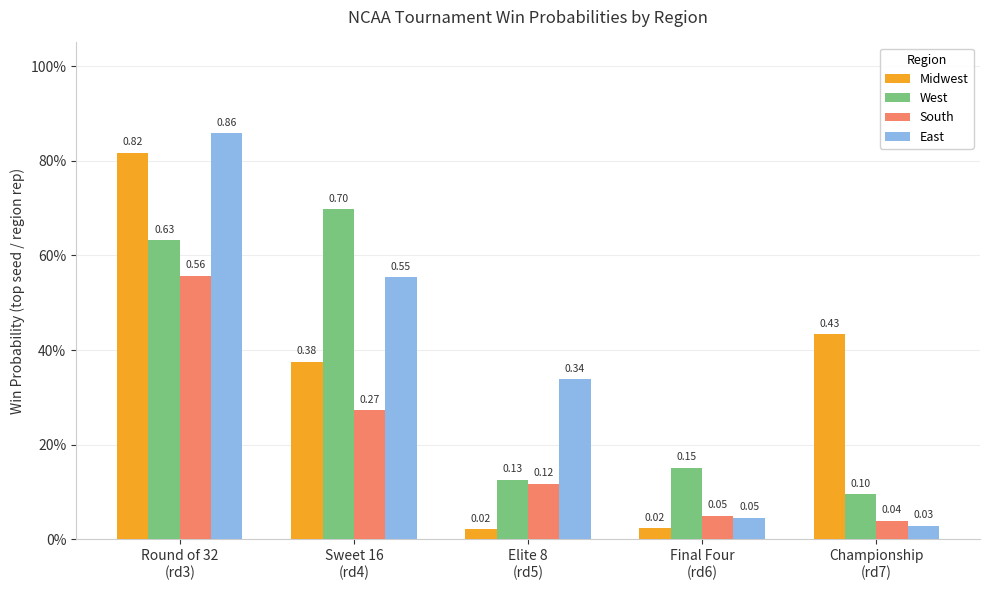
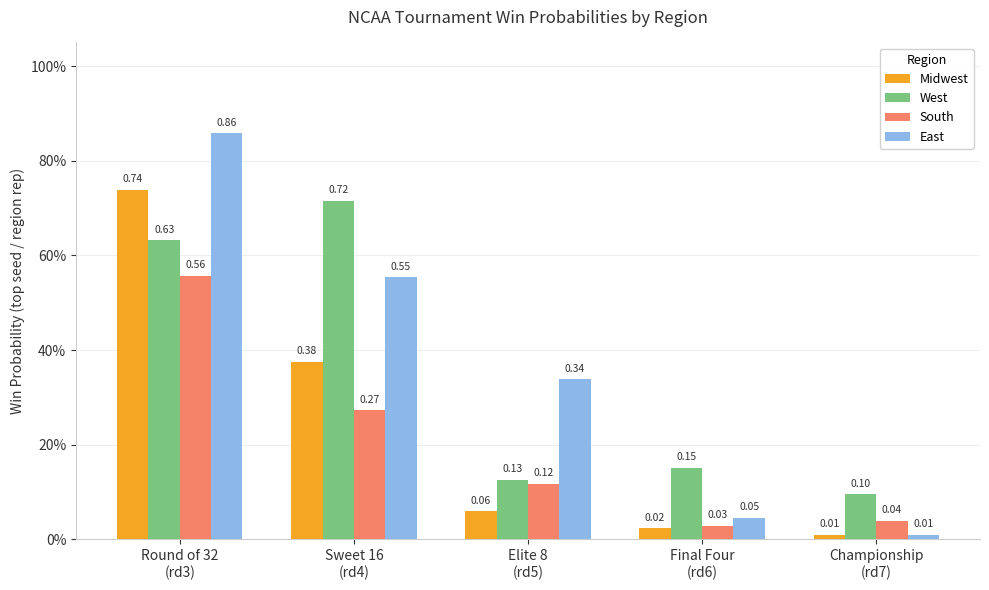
Midwest, Round of 32 (rd3): 0.82 -> 0.74
West, Sweet 16 (rd4): 0.70 -> 0.72
Midwest, Elite 8 (rd5): 0.02 -> 0.06
South, Final Four (rd6): 0.05 -> 0.03
Midwest, Championship (rd7): 0.43 -> 0.01
East, Championship (rd7): 0.03 -> 0.01
